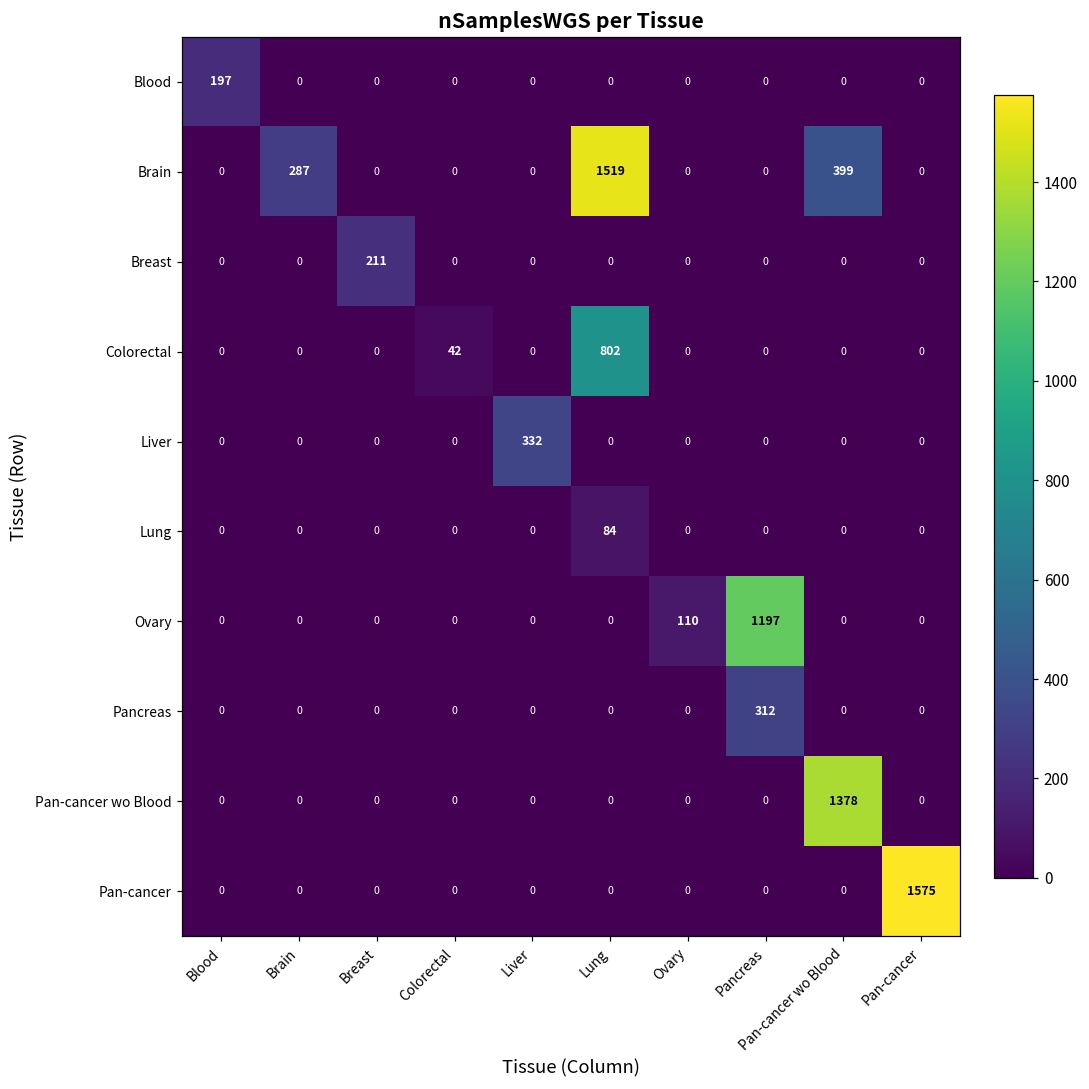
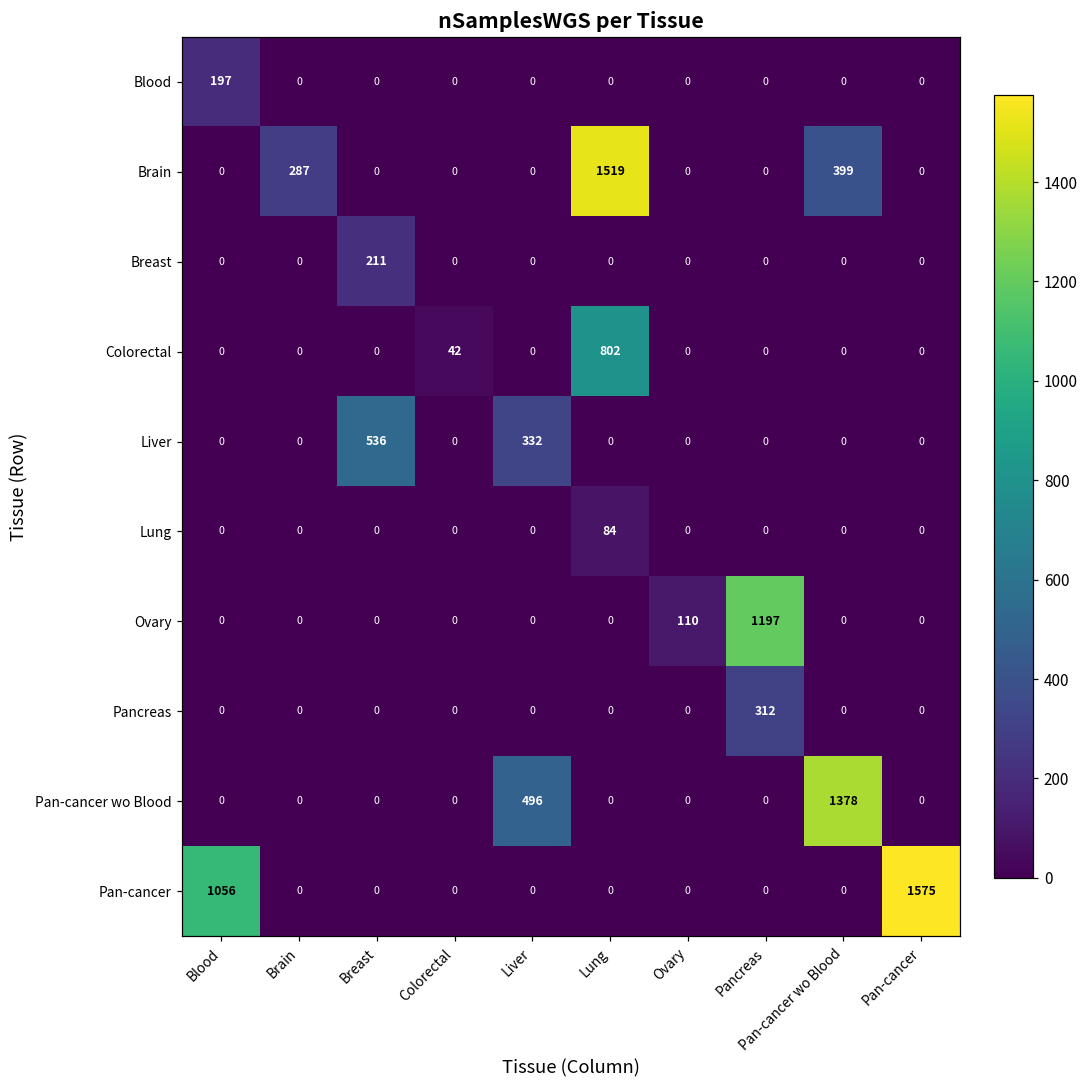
Liver, Breast: 0 -> 536
Pan-cancer wo Blood, Liver: 0 -> 496
Pan-cancer, Blood: 0 -> 1056
